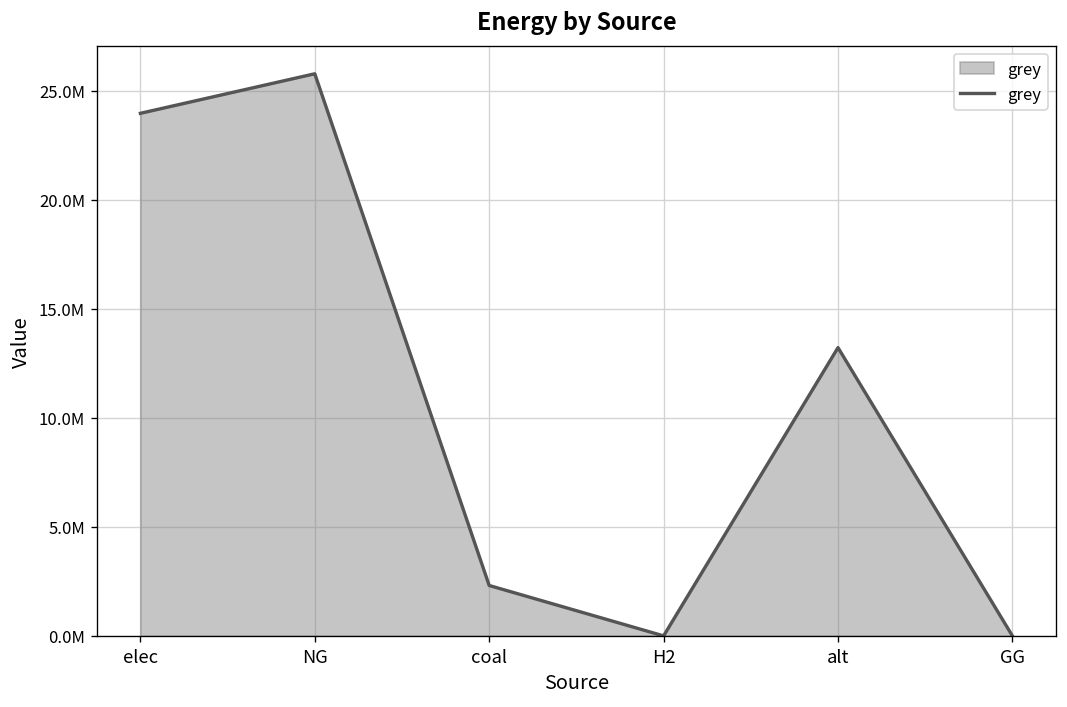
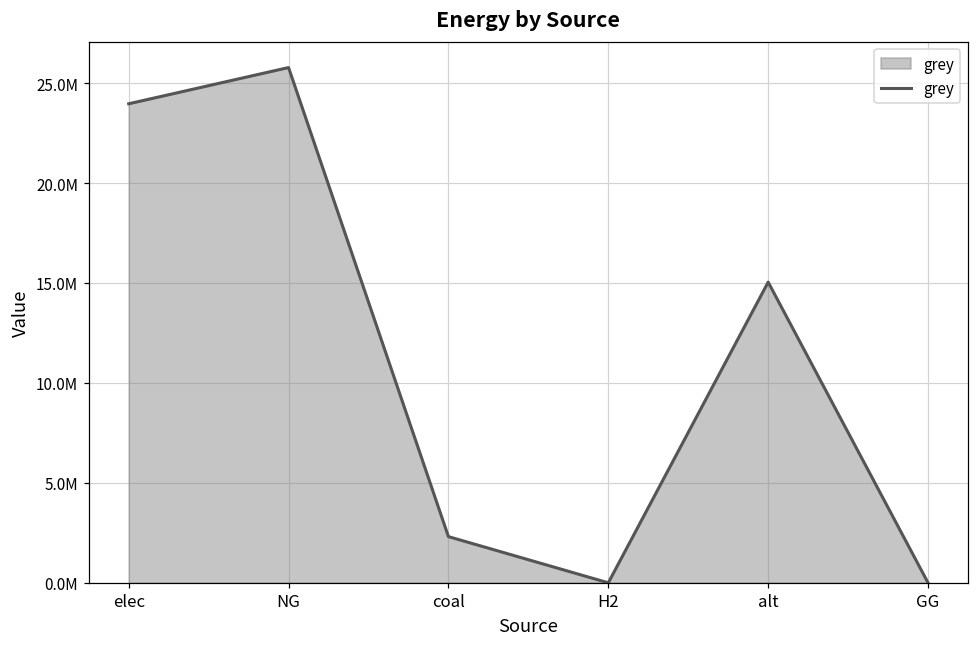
alt: 13200000 -> 15000000
